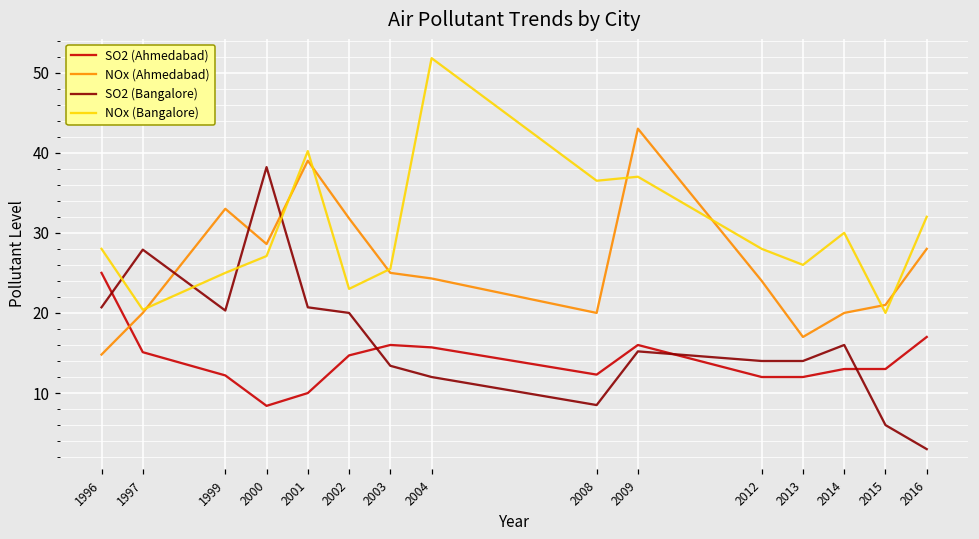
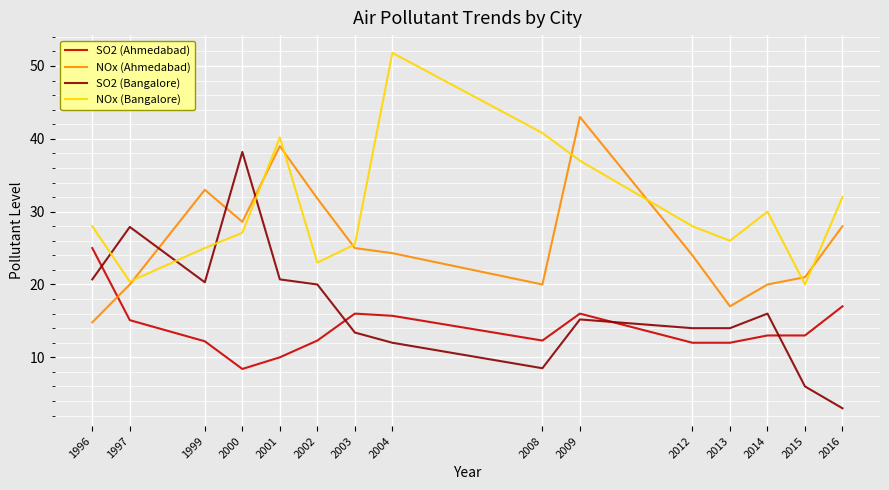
SO2 (Ahmedabad), 2002: 15 -> 12
NOx (Bangalore), 2008: 37 -> 41
